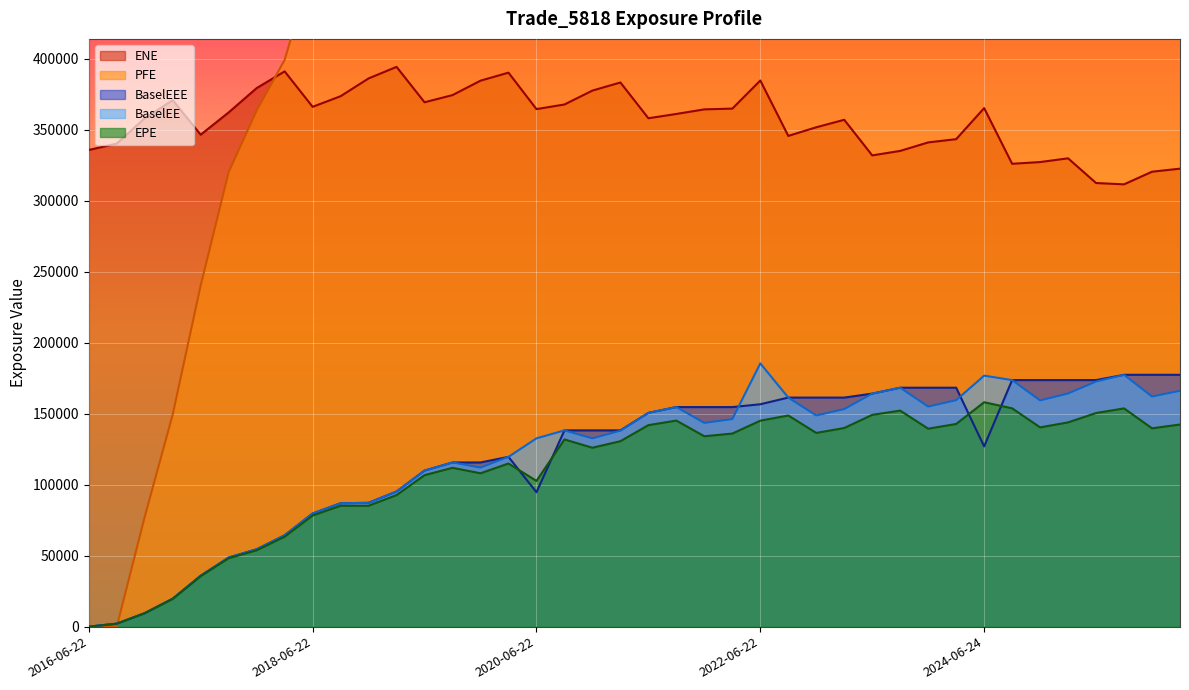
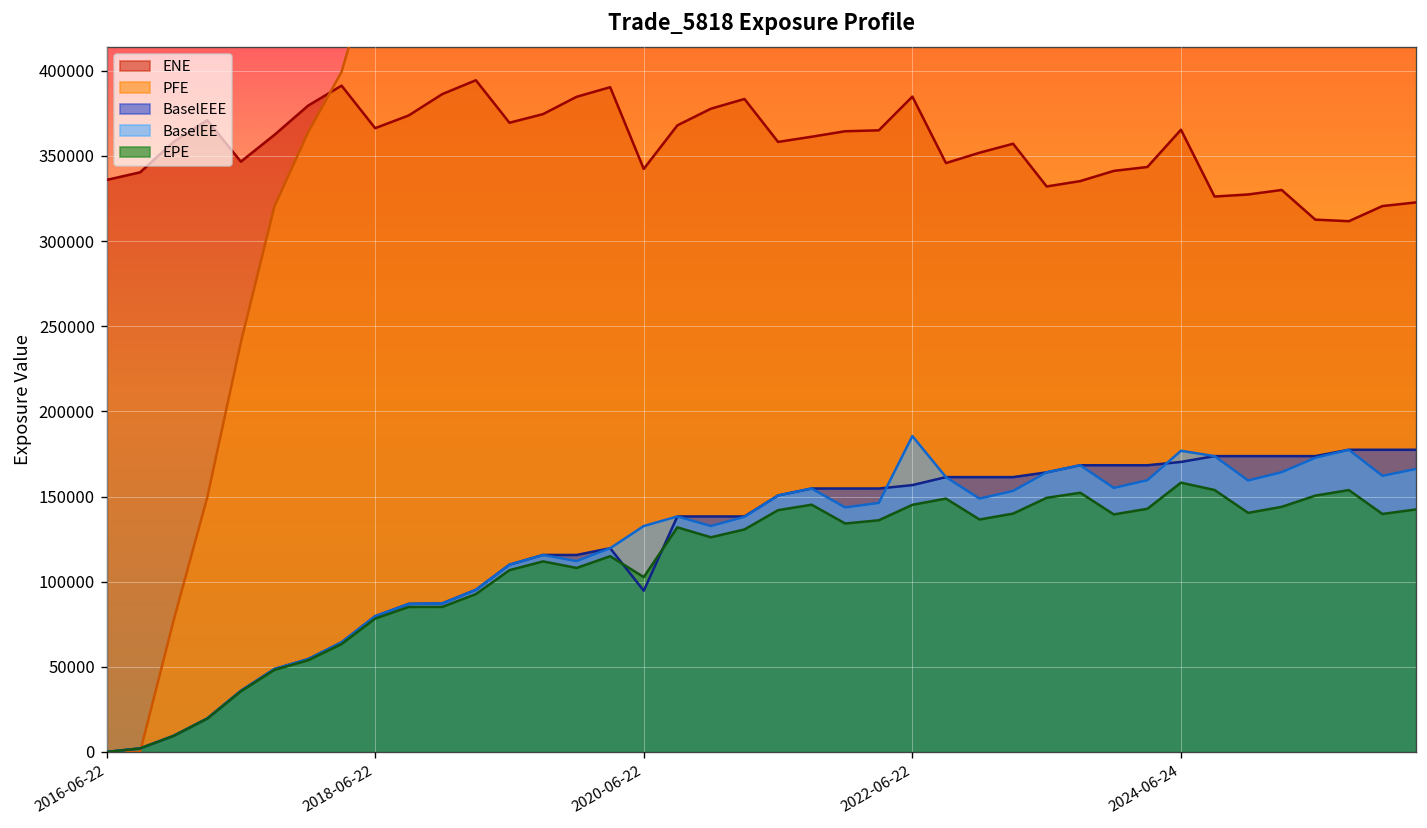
ENE, 2020-06-22: 365000 -> 342000
BaselEEE, 2024-06-24: 127000 -> 170000
